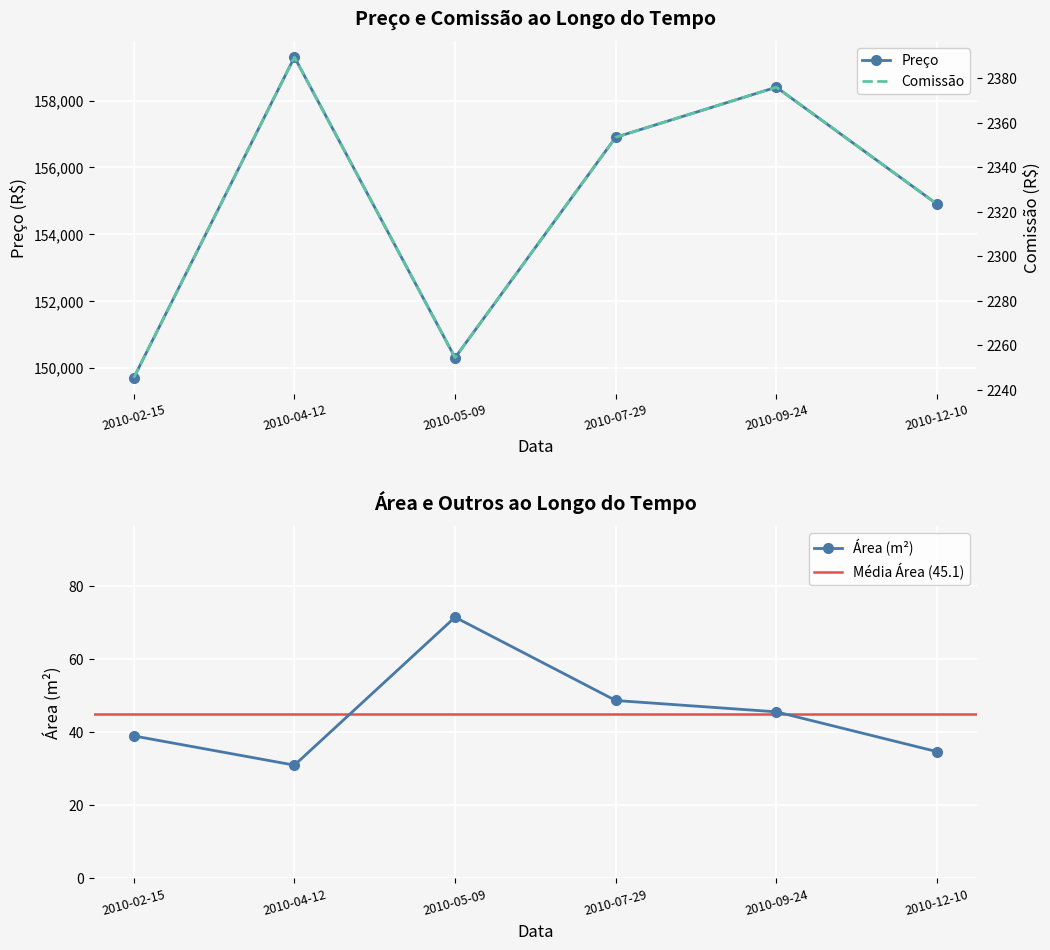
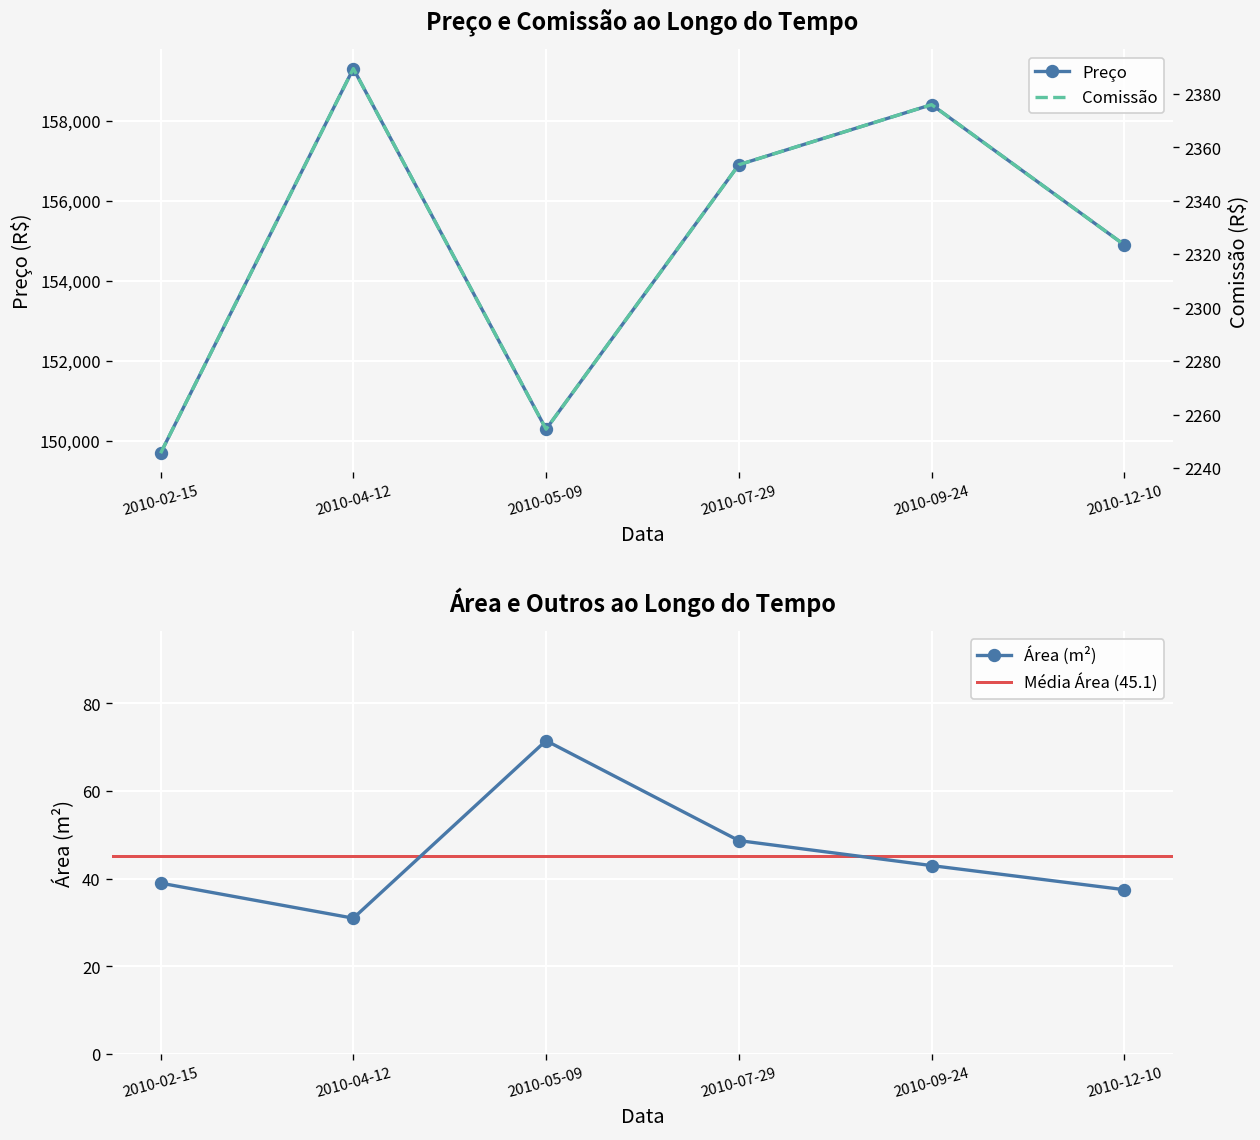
Área e Outros ao Longo do Tempo, 2010-09-24: 46 -> 43
Área e Outros ao Longo do Tempo, 2010-12-10: 35 -> 38
